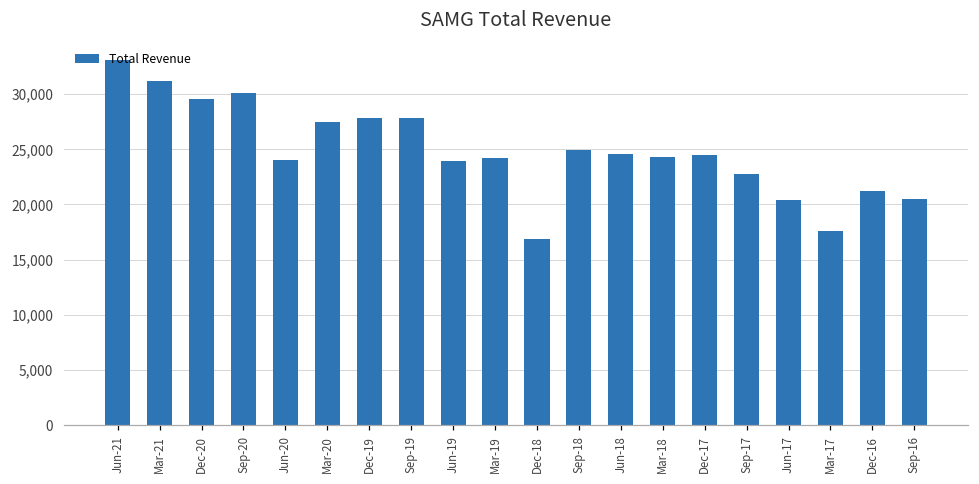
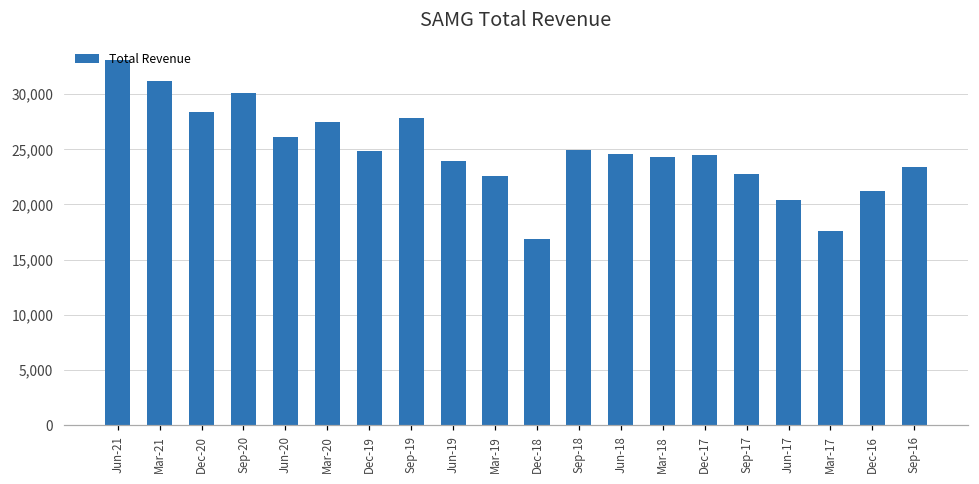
Dec-20: 29,600 -> 28,400
Jun-20: 24,000 -> 26,200
Dec-19: 27,800 -> 24,900
Mar-19: 24,200 -> 22,600
Sep-16: 20,500 -> 23,400
